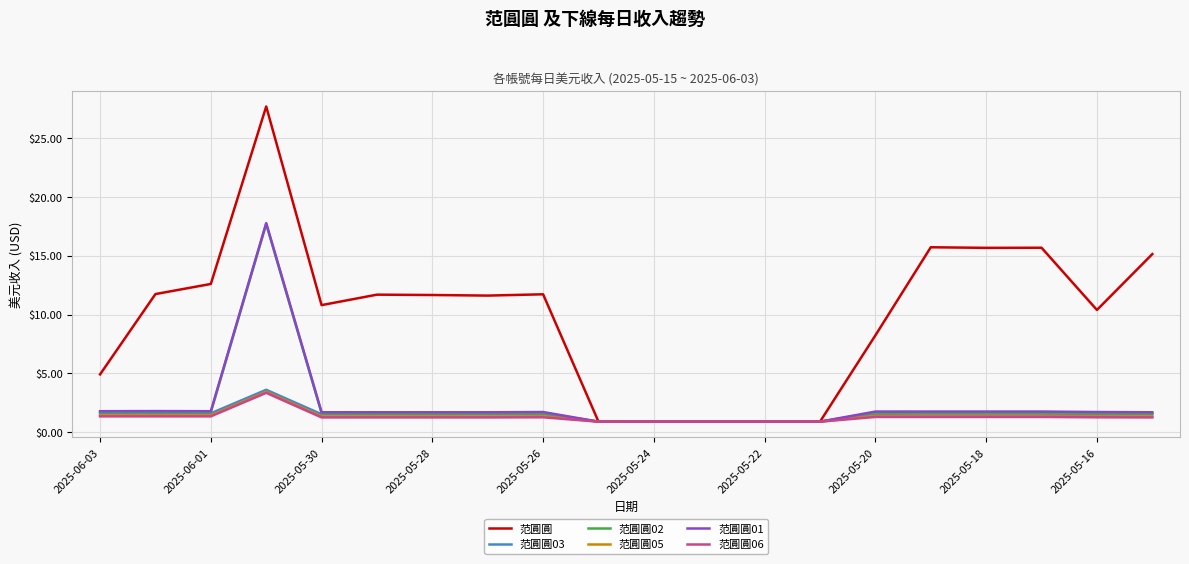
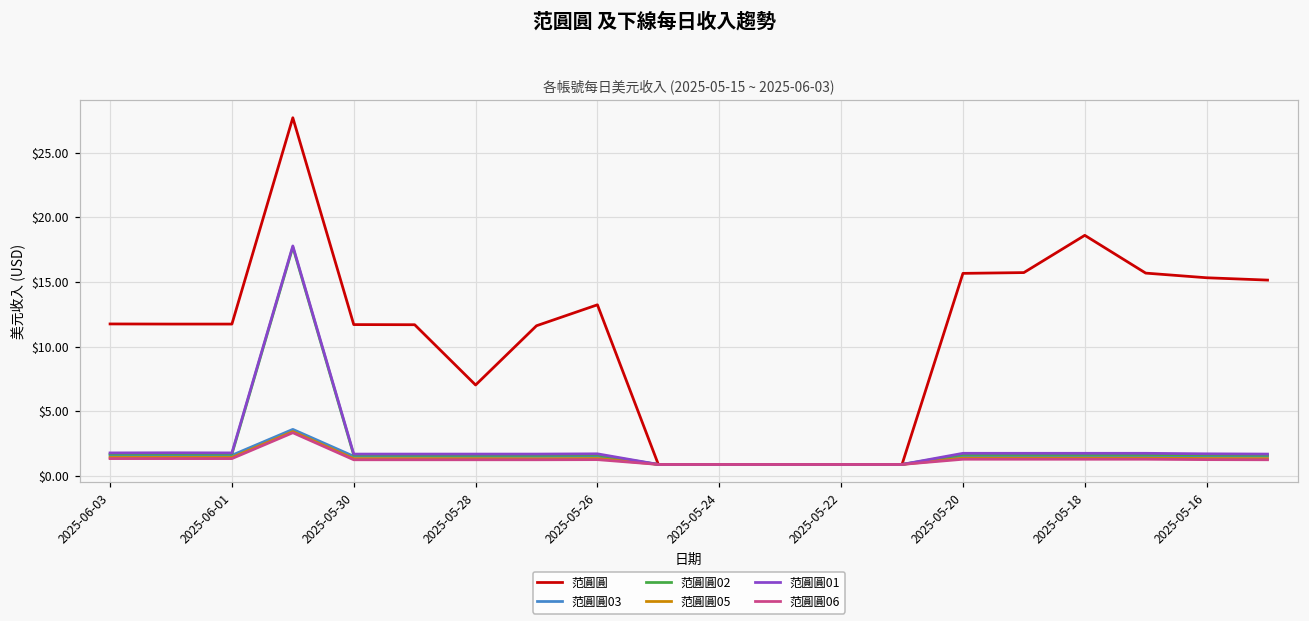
范圓圓, 2025-06-03: $4.9 -> $11.8
范圓圓, 2025-06-01: $12.6 -> $11.7
范圓圓, 2025-05-30: $10.8 -> $11.7
范圓圓, 2025-05-28: $11.7 -> $7.0
范圓圓, 2025-05-26: $11.7 -> $13.2
范圓圓, 2025-05-20: $8.2 -> $15.7
范圓圓, 2025-05-18: $15.7 -> $18.6
范圓圓, 2025-05-16: $10.4 -> $15.3
